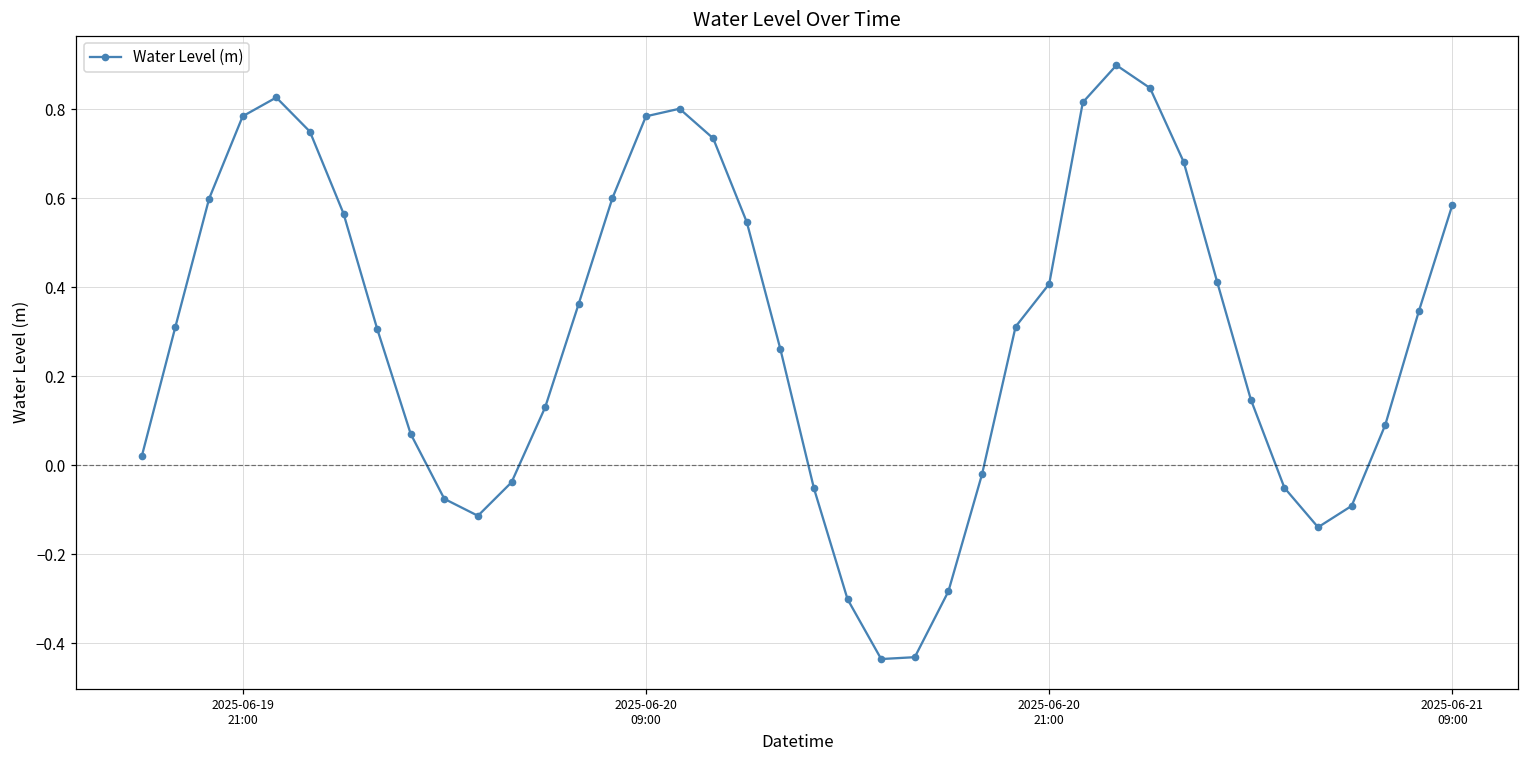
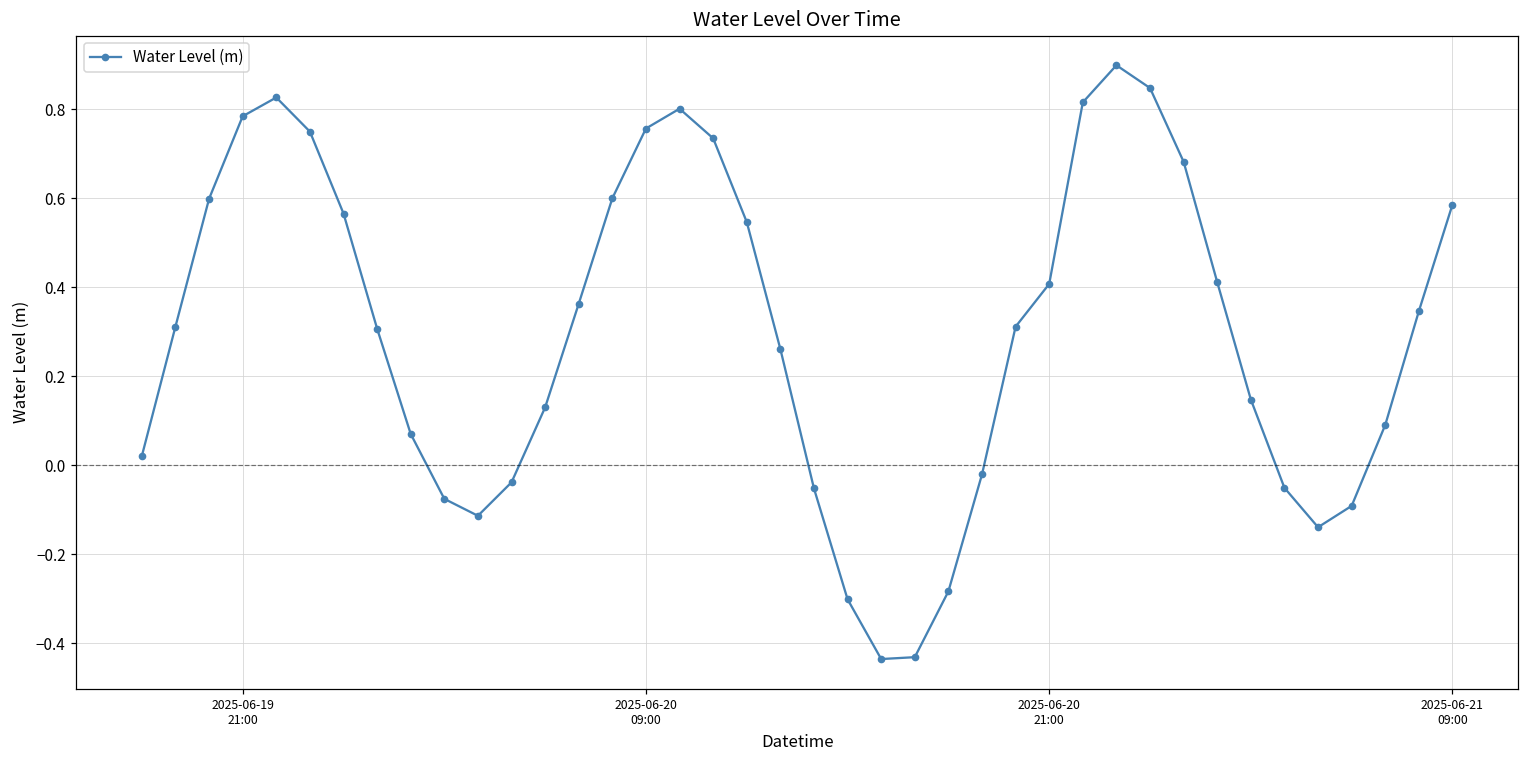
2025-06-20 09:00: 0.78 -> 0.76
